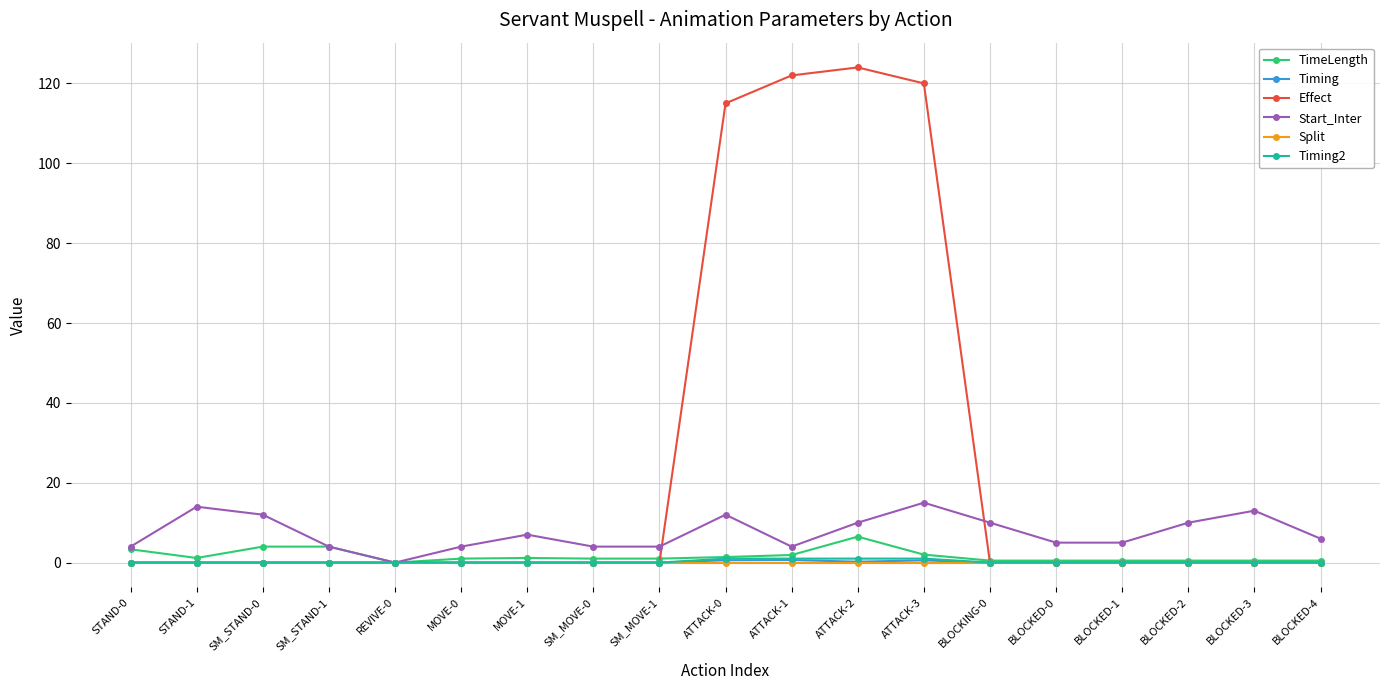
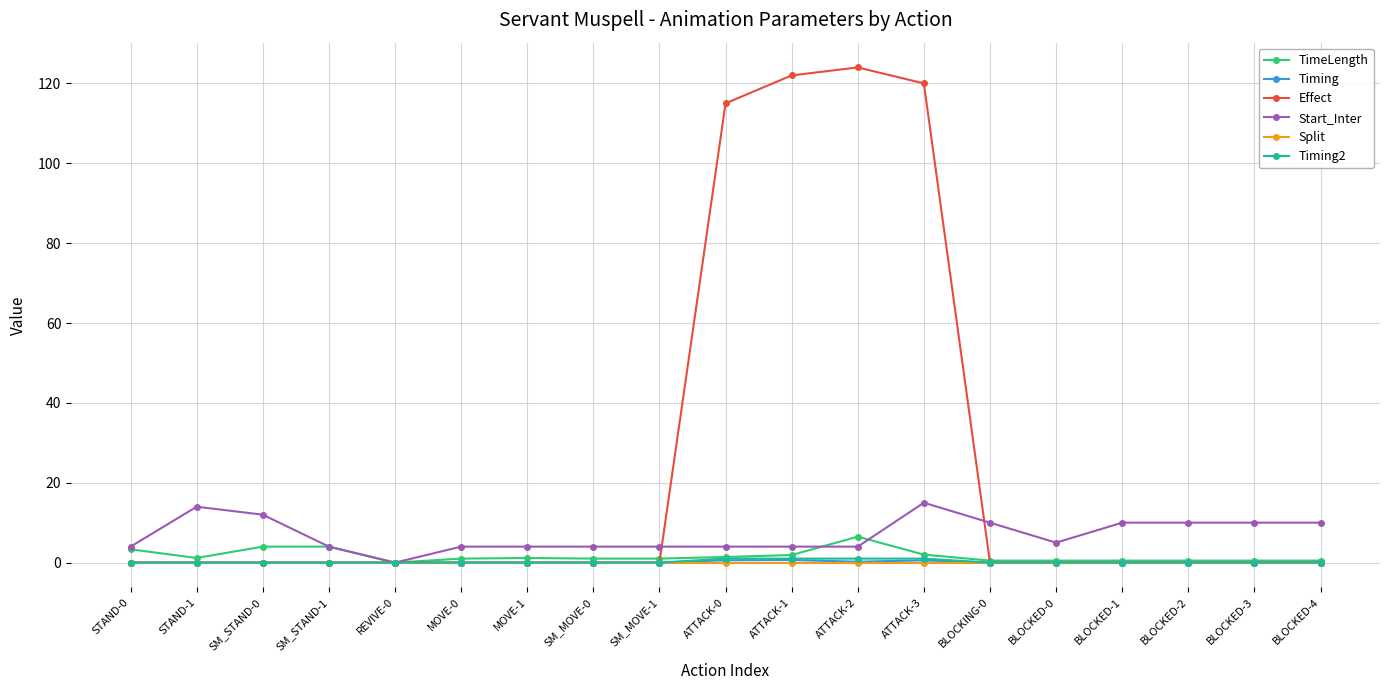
Start_Inter, MOVE-1: 7 -> 4
Start_Inter, ATTACK-0: 12 -> 4
Start_Inter, ATTACK-2: 10 -> 4
Start_Inter, BLOCKED-1: 5 -> 10
Start_Inter, BLOCKED-3: 13 -> 10
Start_Inter, BLOCKED-4: 6 -> 10
